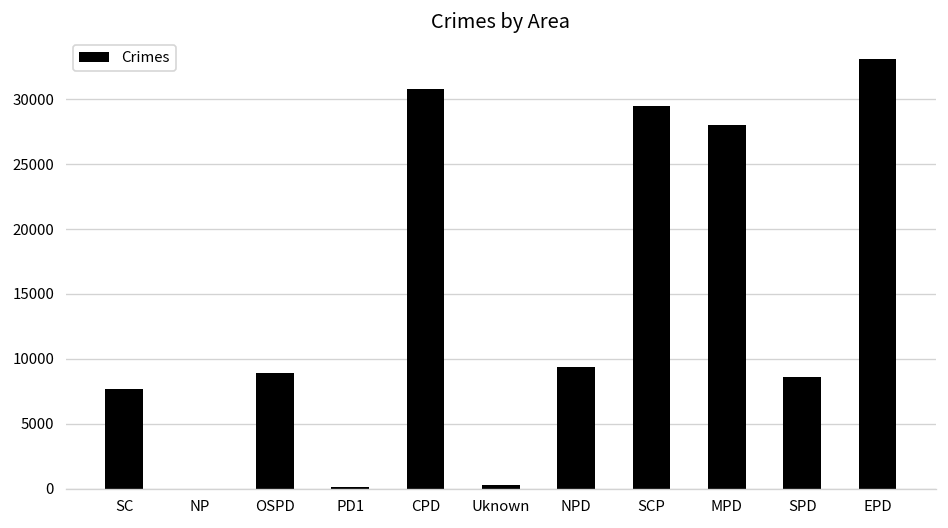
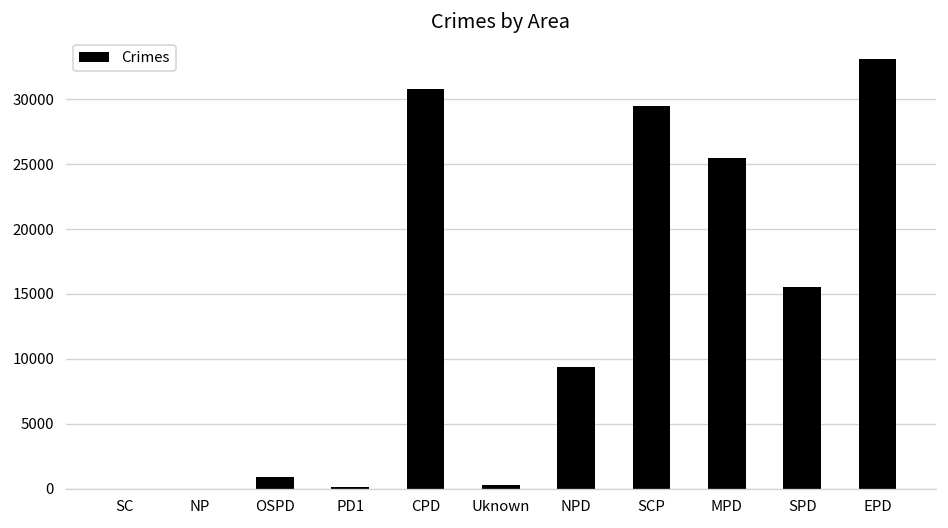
SC: 7700 -> 0
OSPD: 8900 -> 900
MPD: 28000 -> 25500
SPD: 8600 -> 15500
